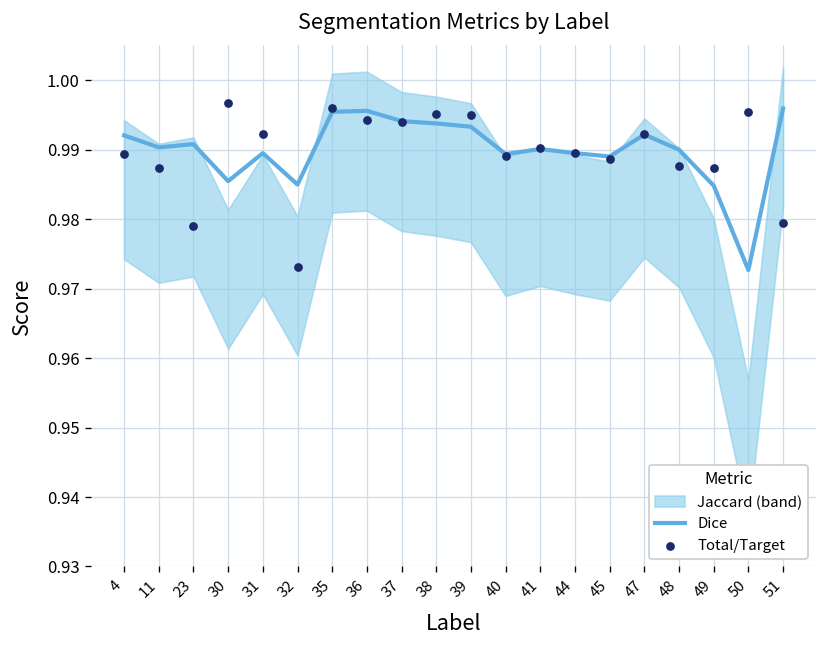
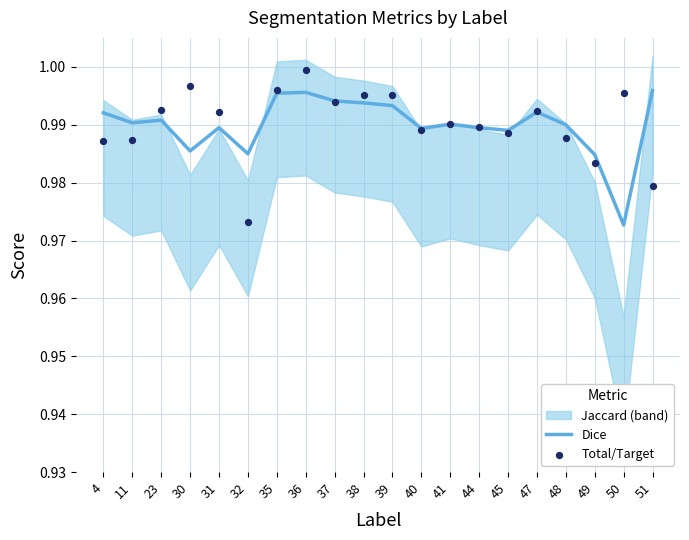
Total/Target, 4: 0.989 -> 0.987
Total/Target, 23: 0.979 -> 0.993
Total/Target, 36: 0.994 -> 1.000
Total/Target, 49: 0.987 -> 0.983
